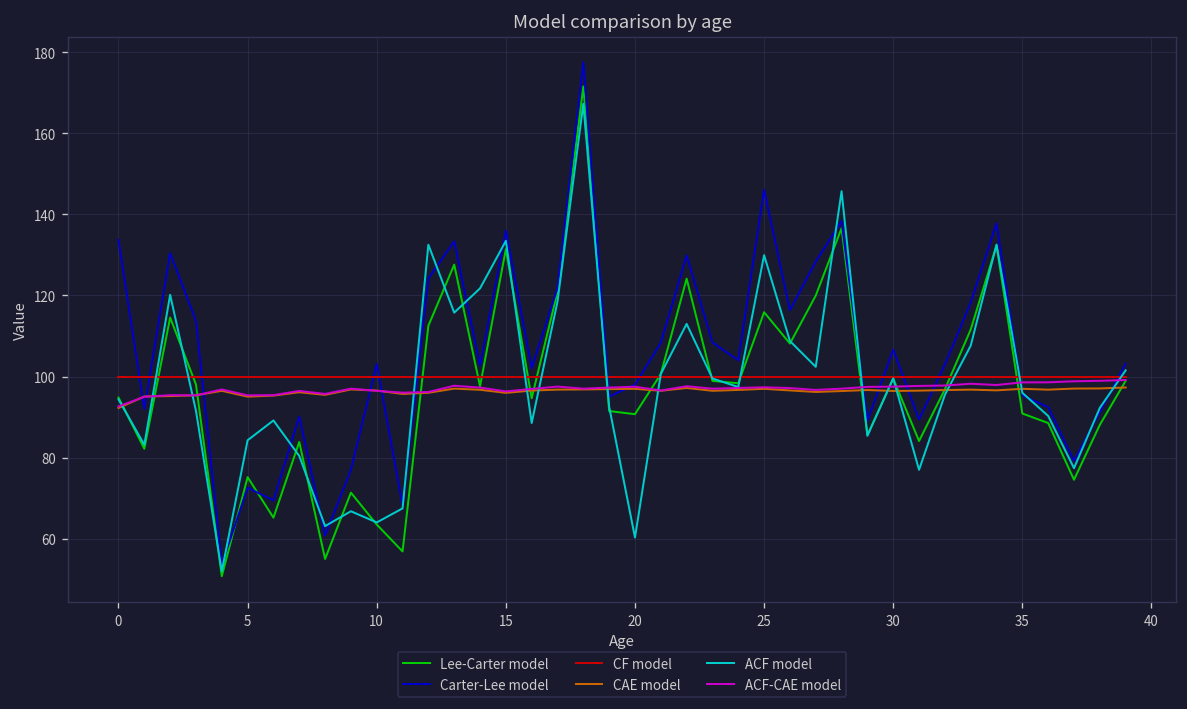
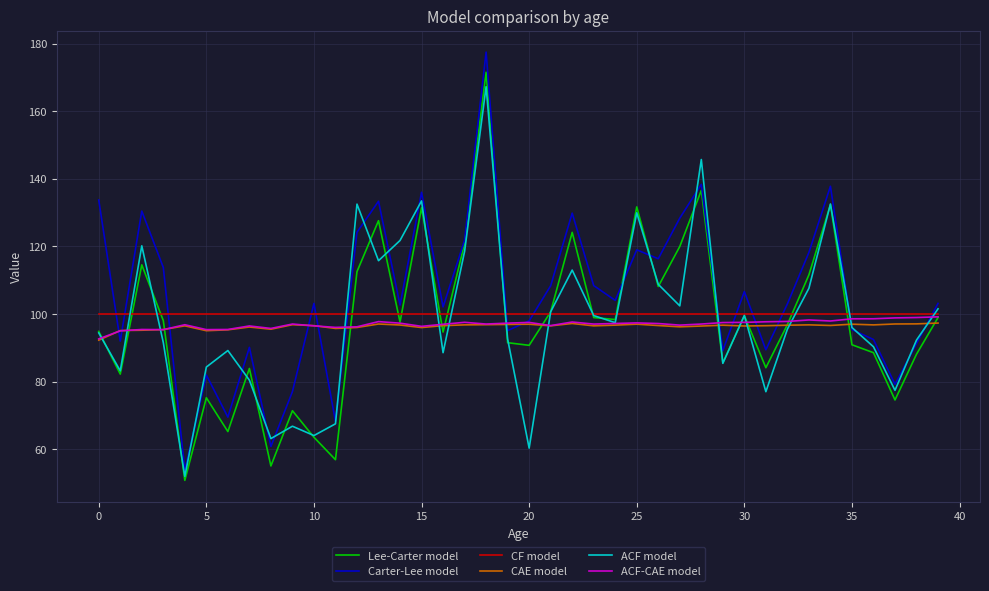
Carter-Lee model, 5: 73 -> 82
Lee-Carter model, 25: 116 -> 132
Carter-Lee model, 25: 146 -> 119
